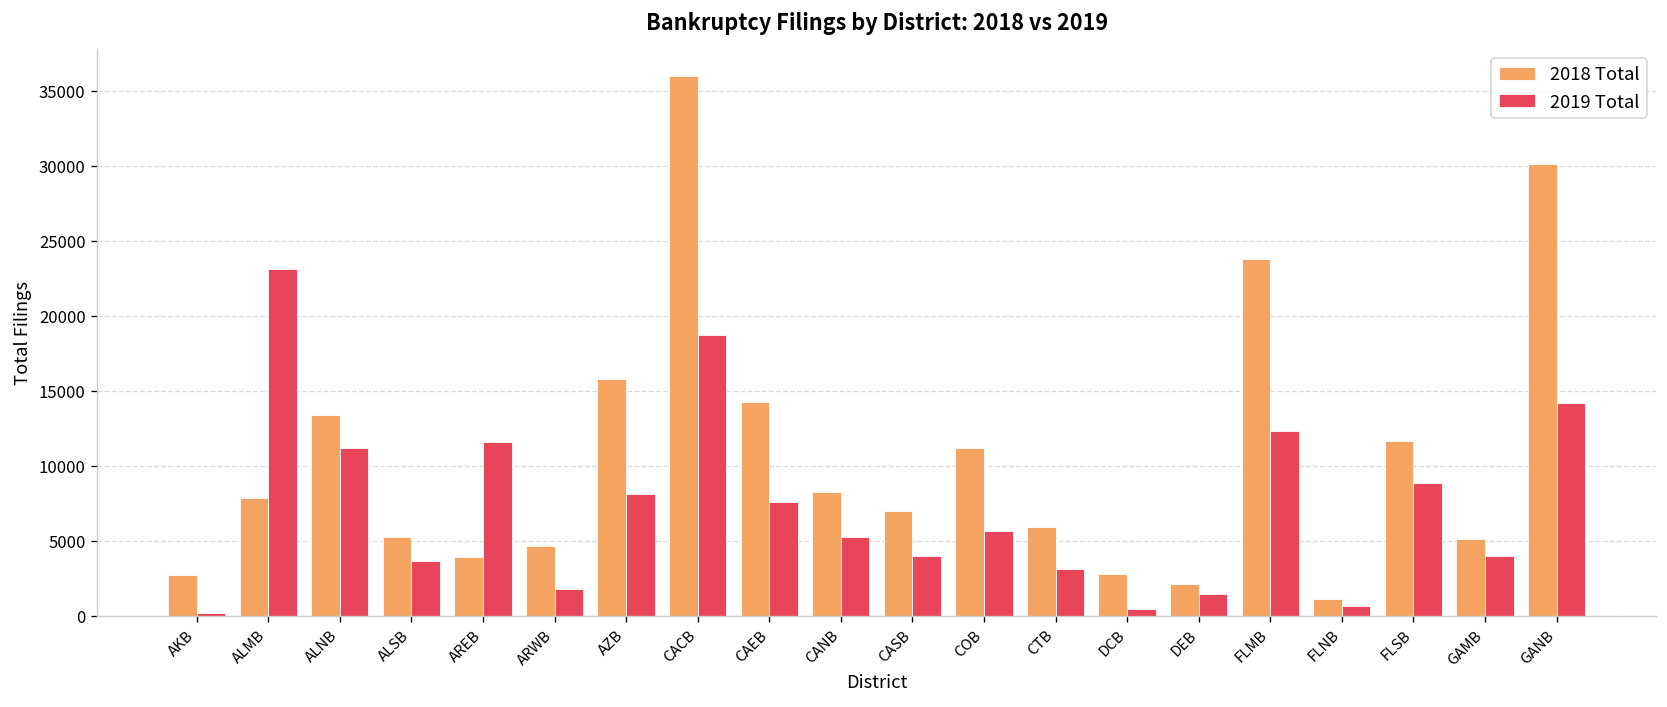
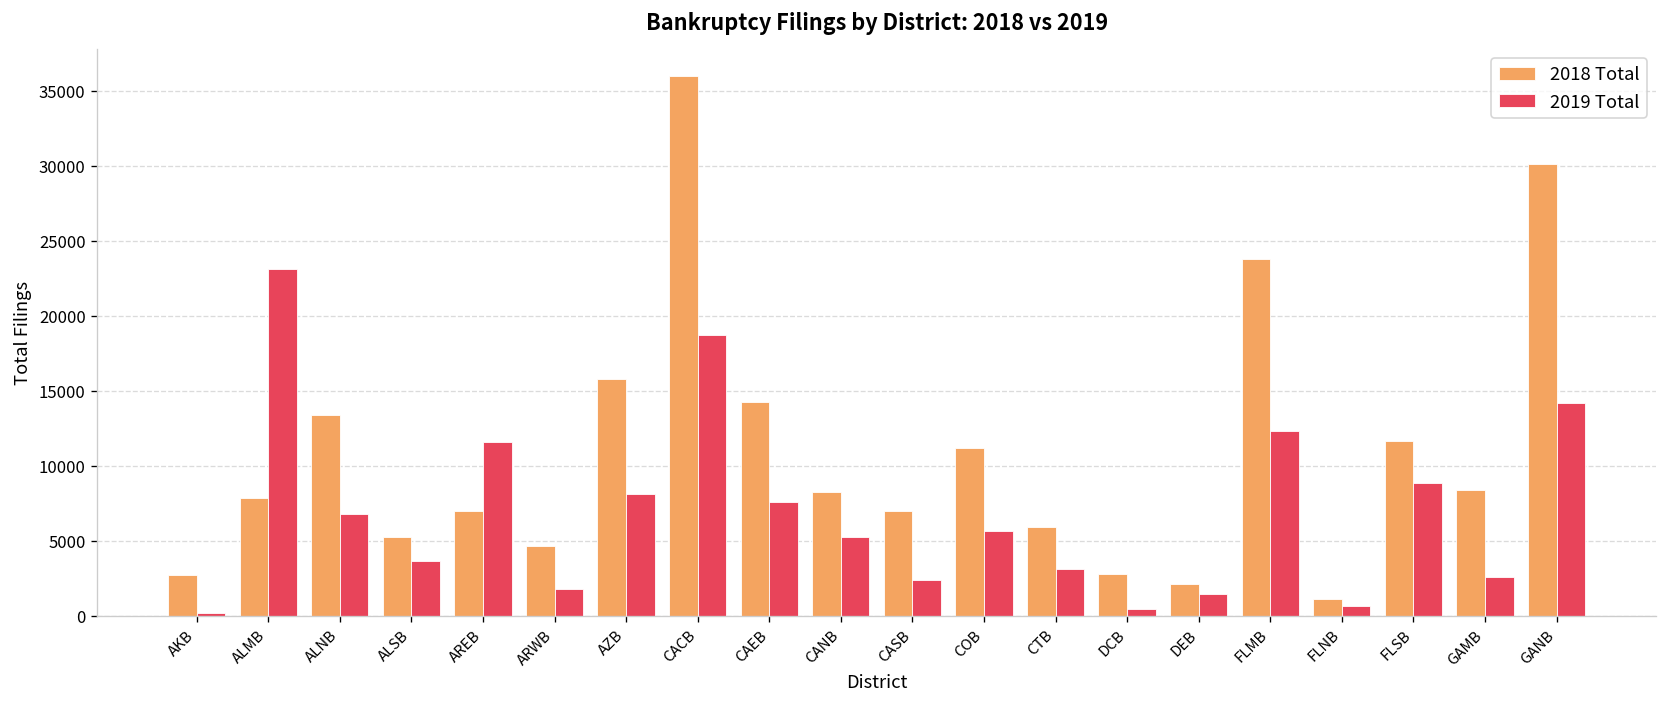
2019 Total, ALNB: 11200 -> 6800
2018 Total, AREB: 3900 -> 7000
2019 Total, CASB: 3900 -> 2400
2018 Total, GAMB: 5100 -> 8400
2019 Total, GAMB: 4000 -> 2600
